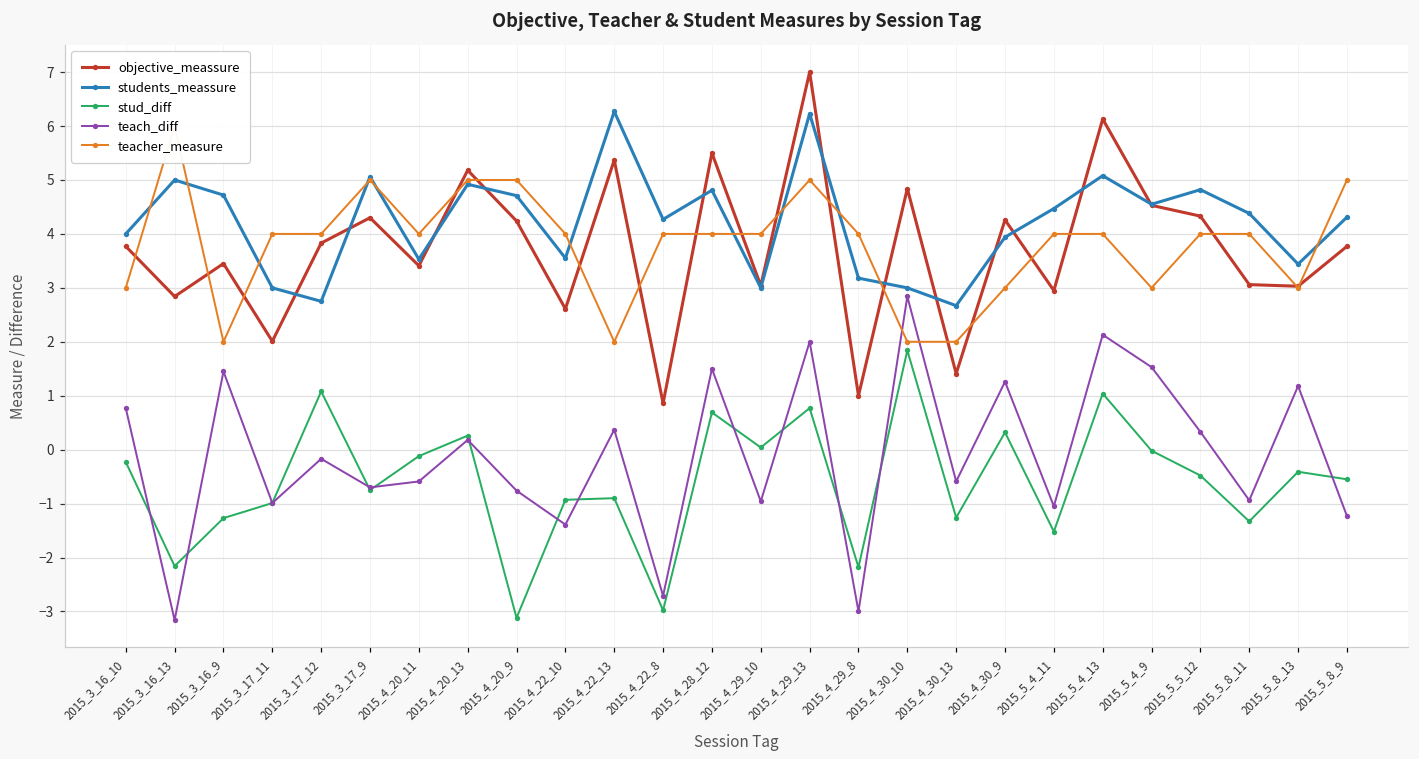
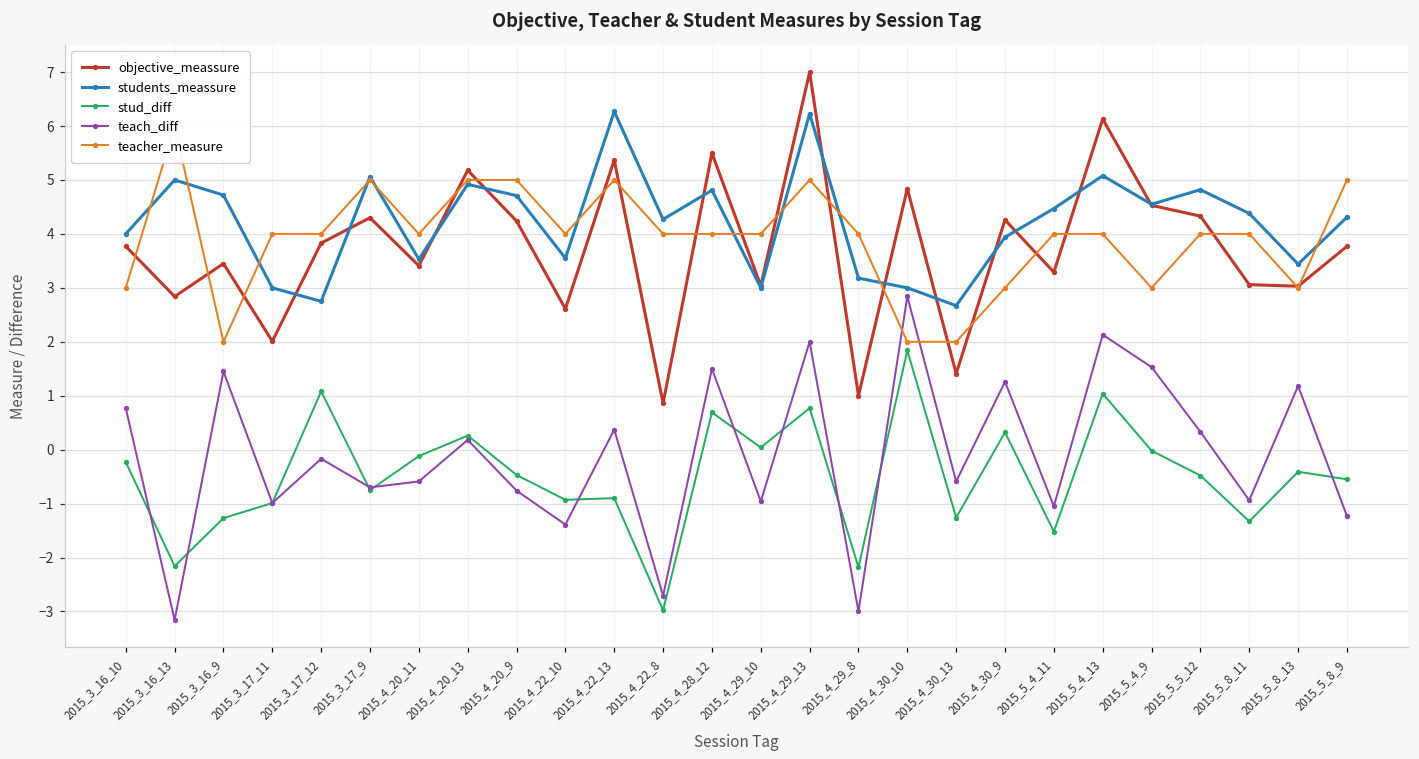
stud_diff, 2015_4_20_9: -3.1 -> -0.5
teacher_measure, 2015_4_22_13: 2 -> 5
objective_meassure, 2015_5_4_11: 3.0 -> 3.3
